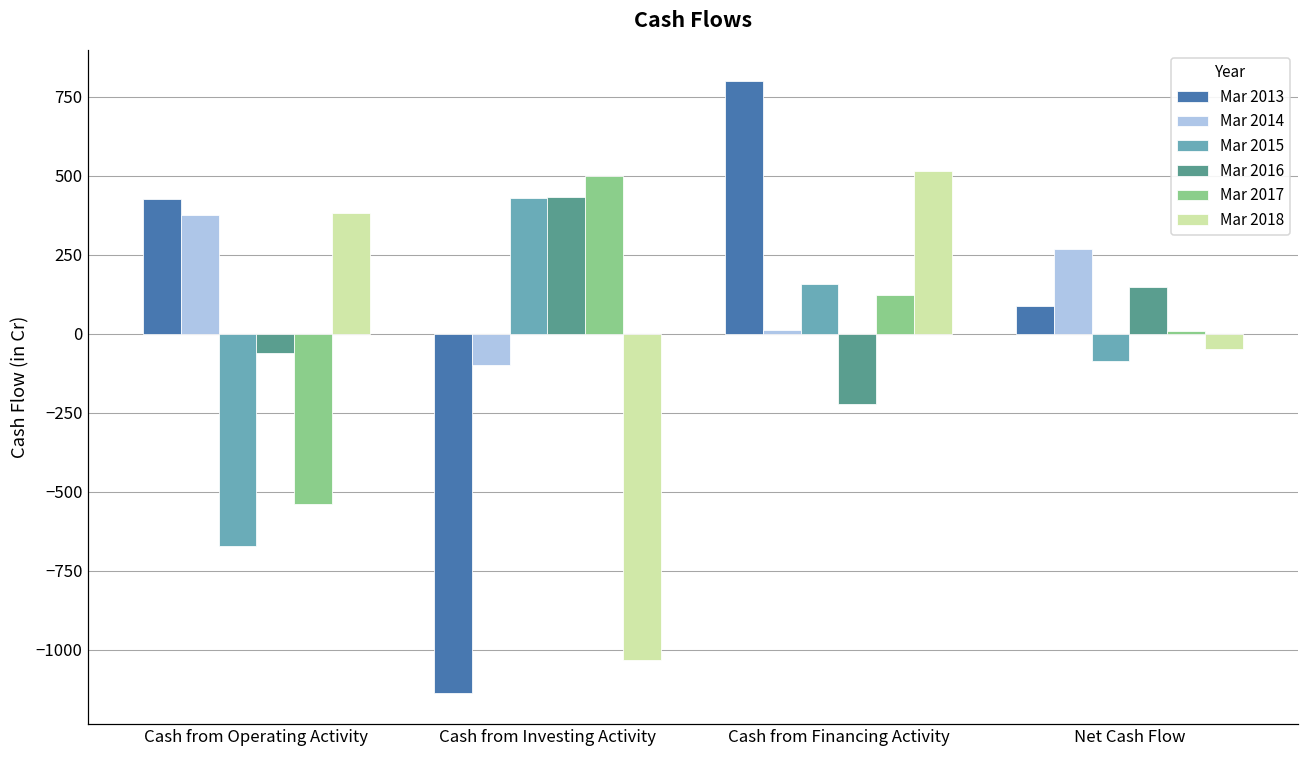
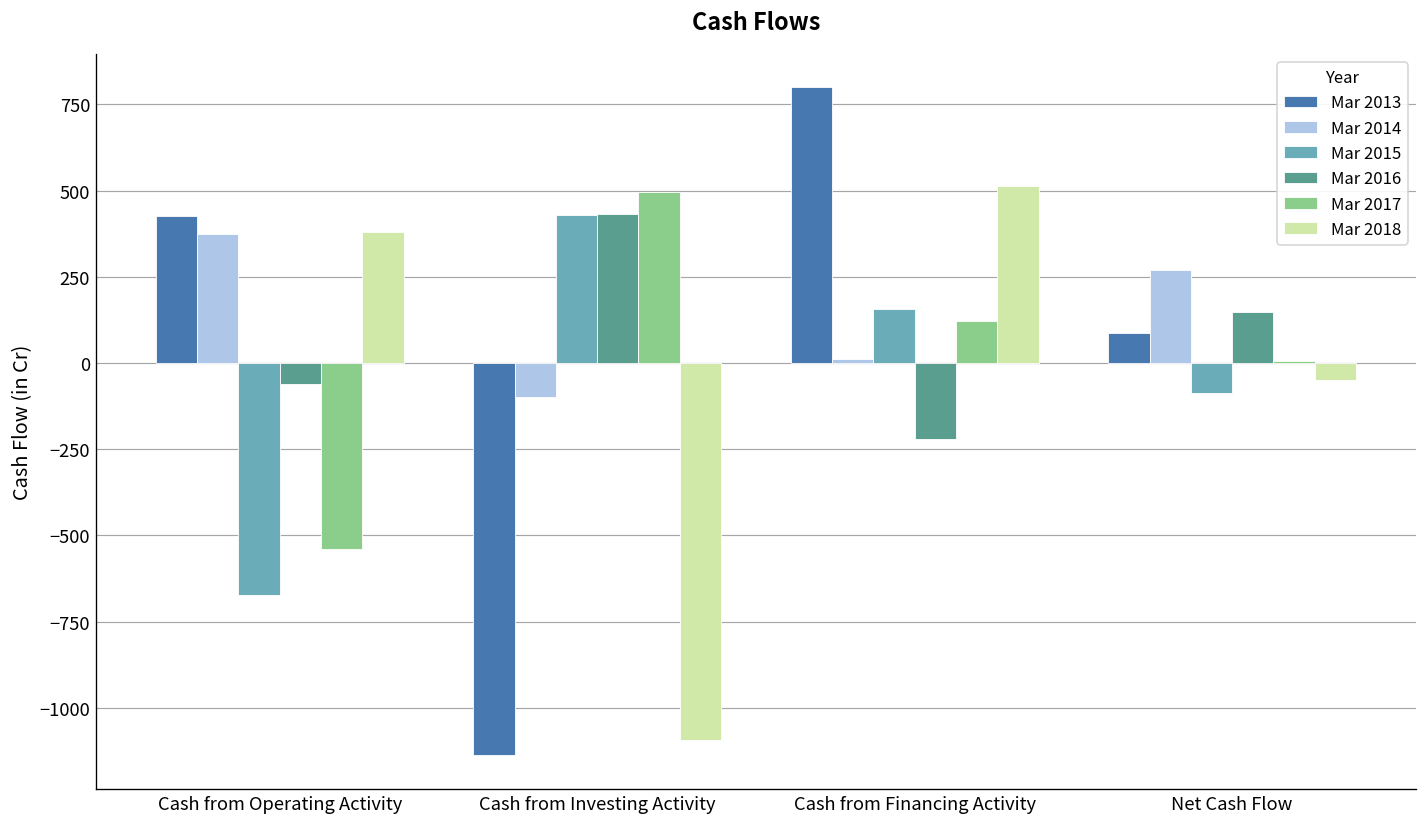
Mar 2018, Cash from Investing Activity: -1030 -> -1090
